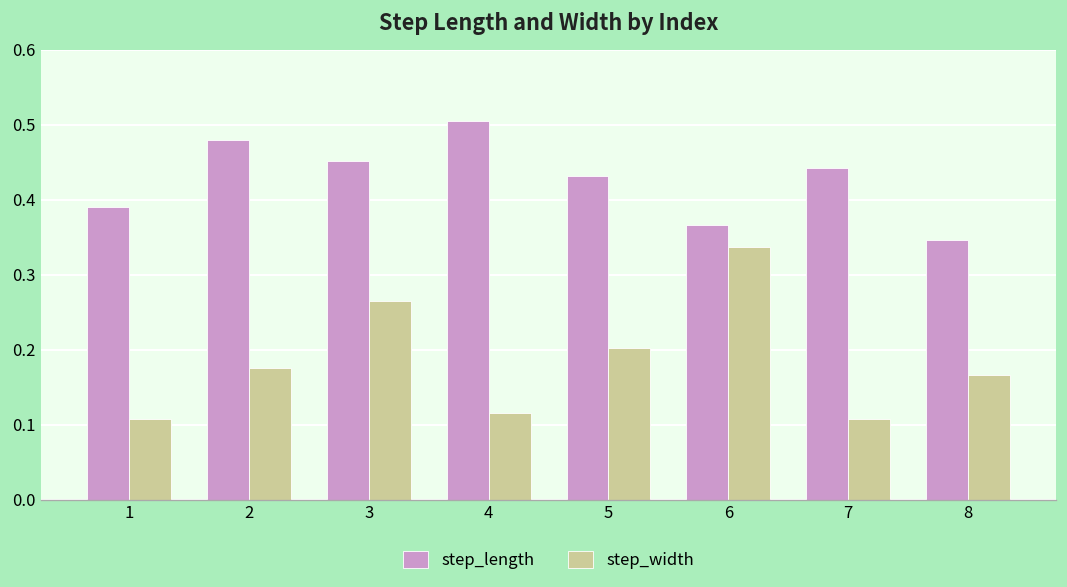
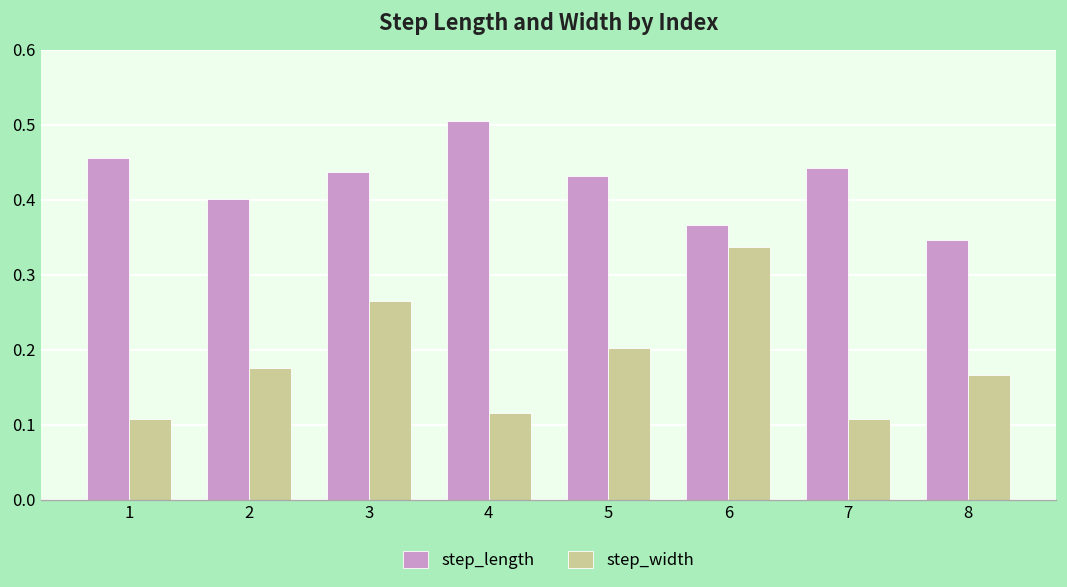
step_length, 1: 0.39 -> 0.46
step_length, 2: 0.48 -> 0.40
step_length, 3: 0.45 -> 0.44
